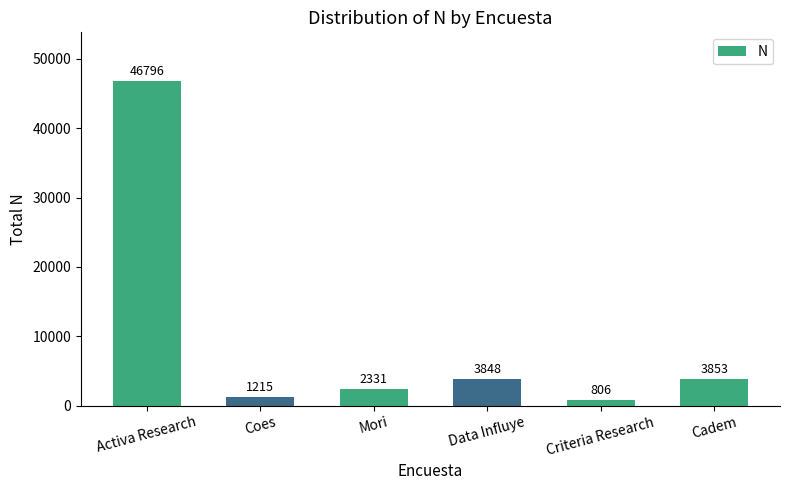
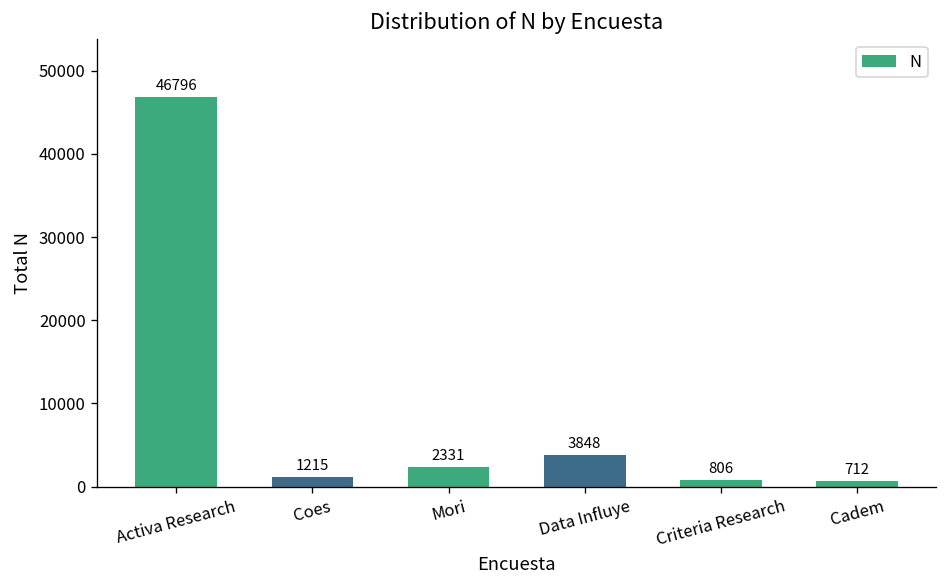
Cadem: 3853 -> 712
